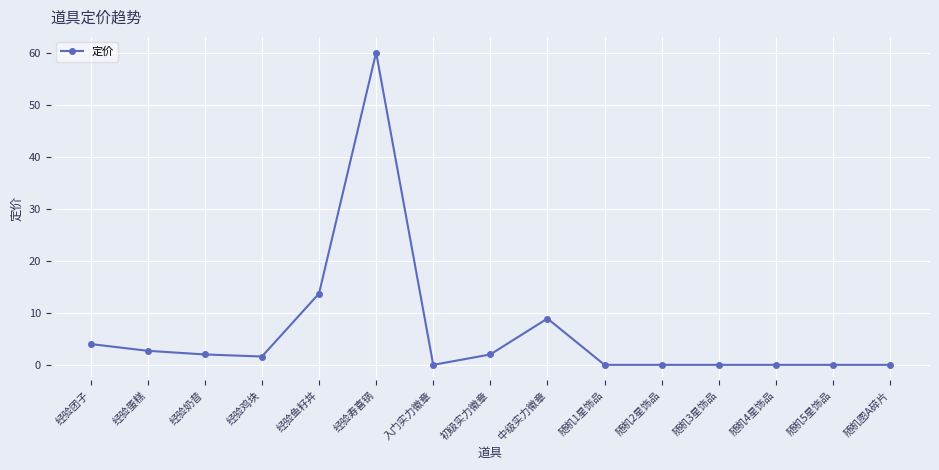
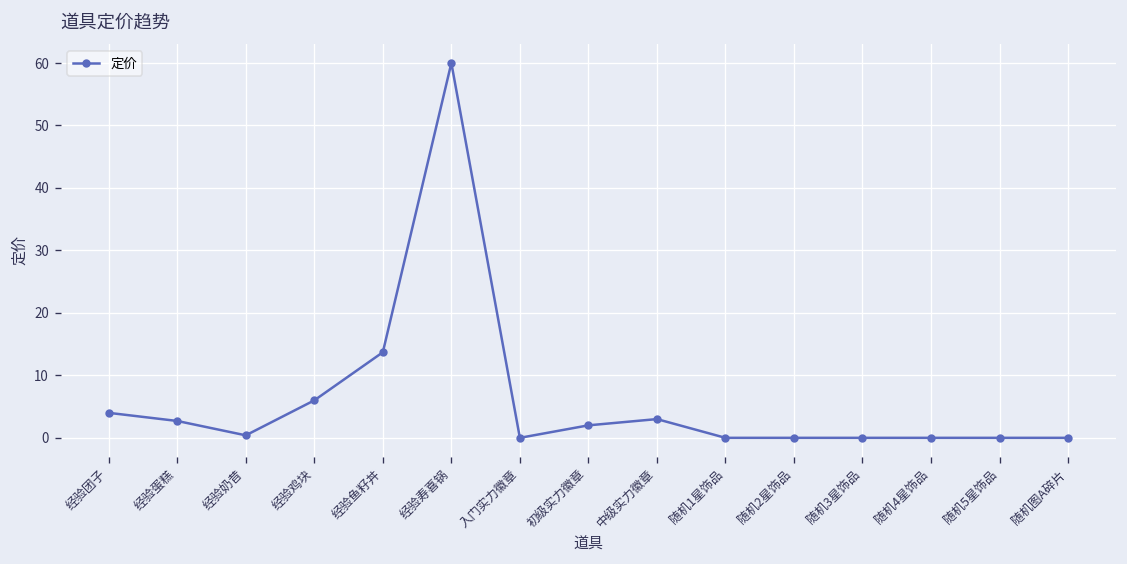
经验奶昔: 2 -> 0
经验鸡块: 2 -> 6
中级实力徽章: 9 -> 3
